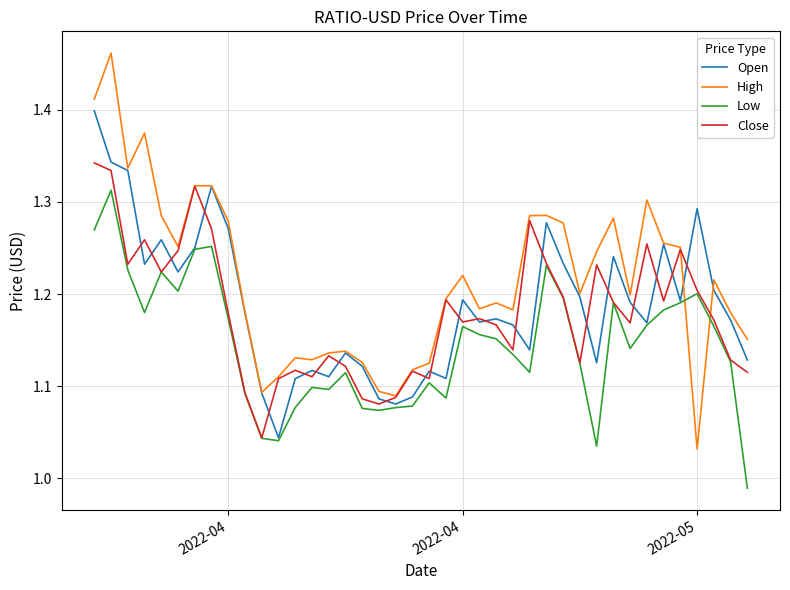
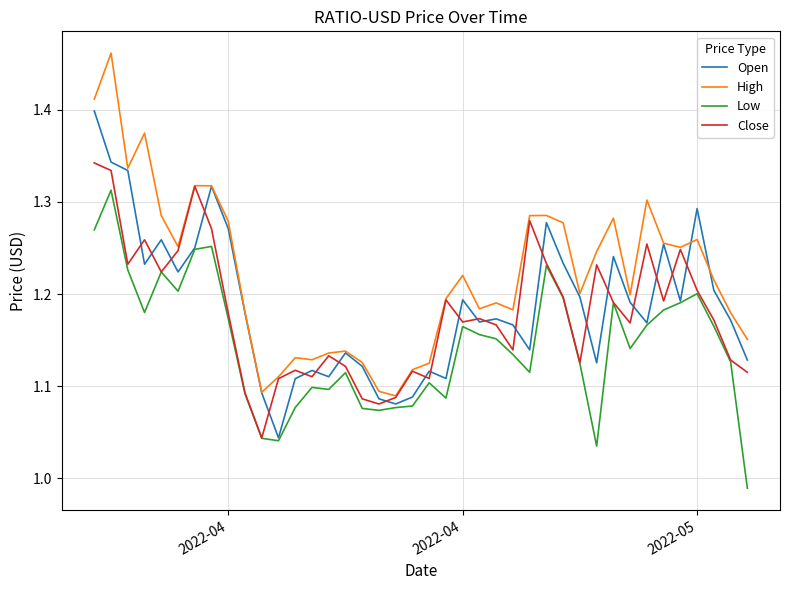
High, 2022-05: 1.03 -> 1.26
